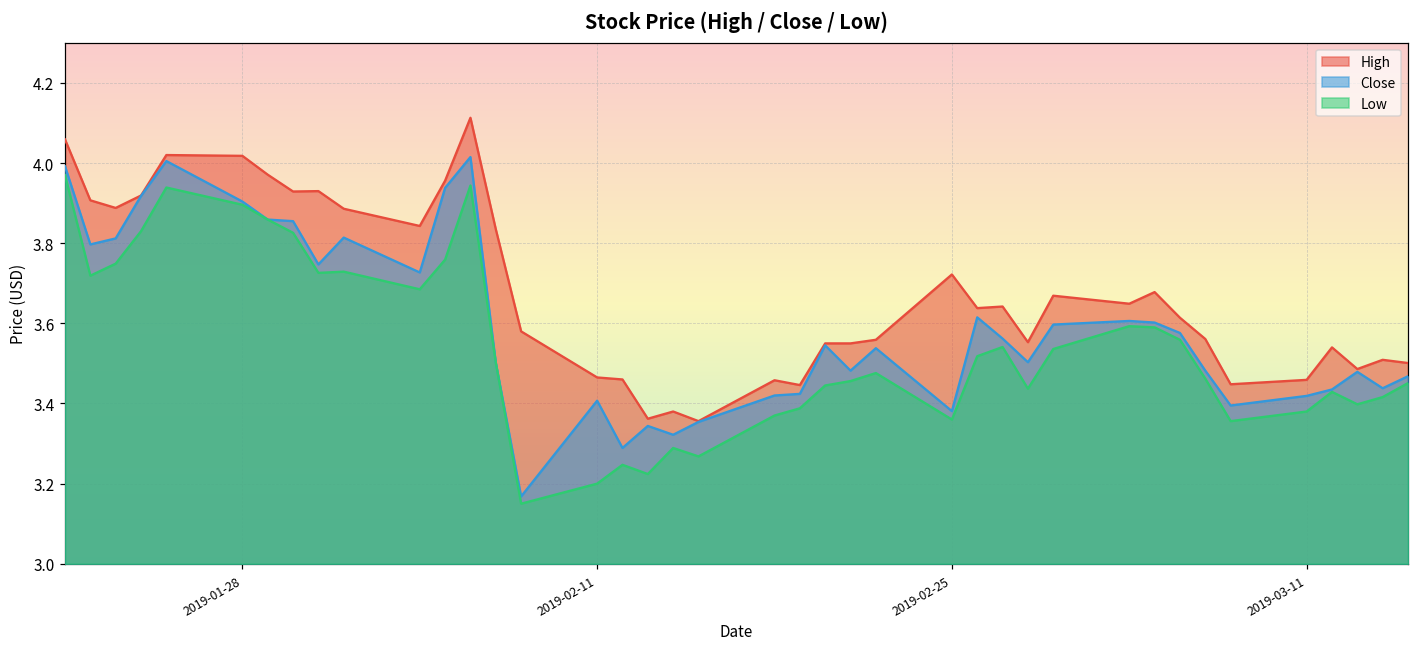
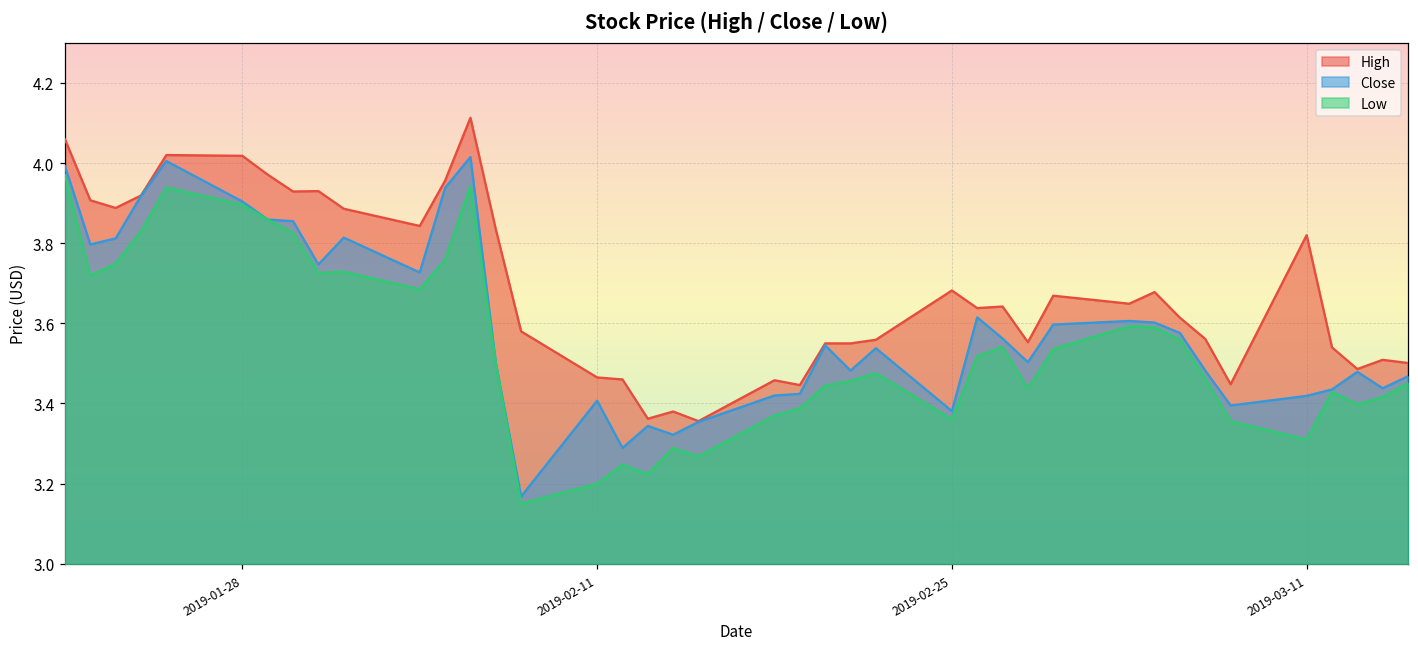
High, 2019-02-25: 3.72 -> 3.68
High, 2019-03-11: 3.46 -> 3.82
Low, 2019-03-11: 3.38 -> 3.31
